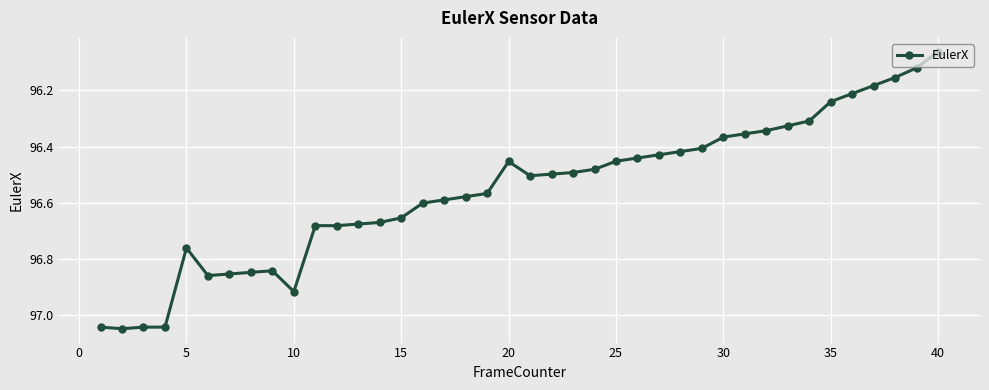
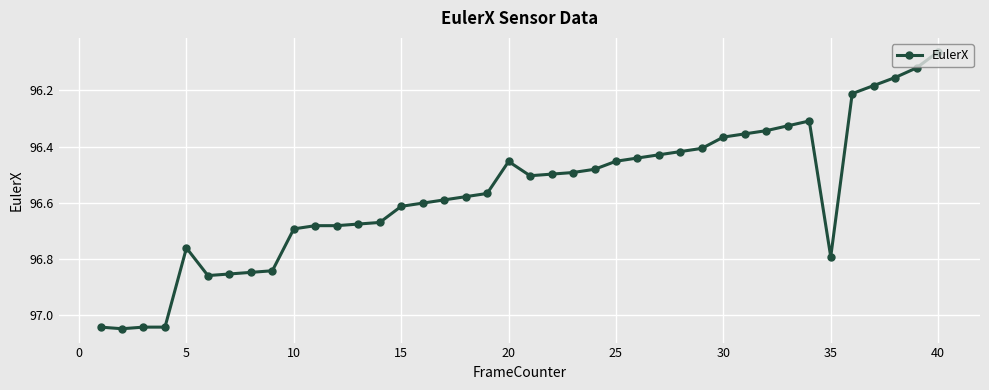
10: 96.92 -> 96.69
15: 96.65 -> 96.61
35: 96.24 -> 96.79
